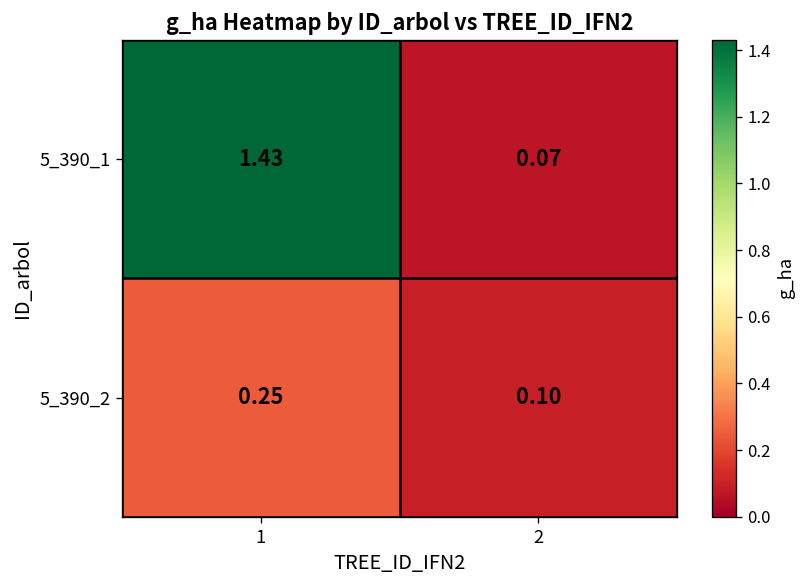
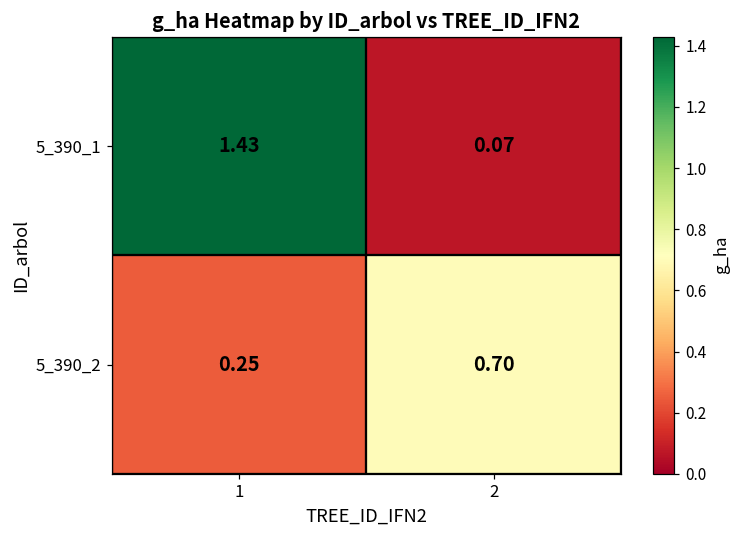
5_390_2, 2: 0.10 -> 0.70
